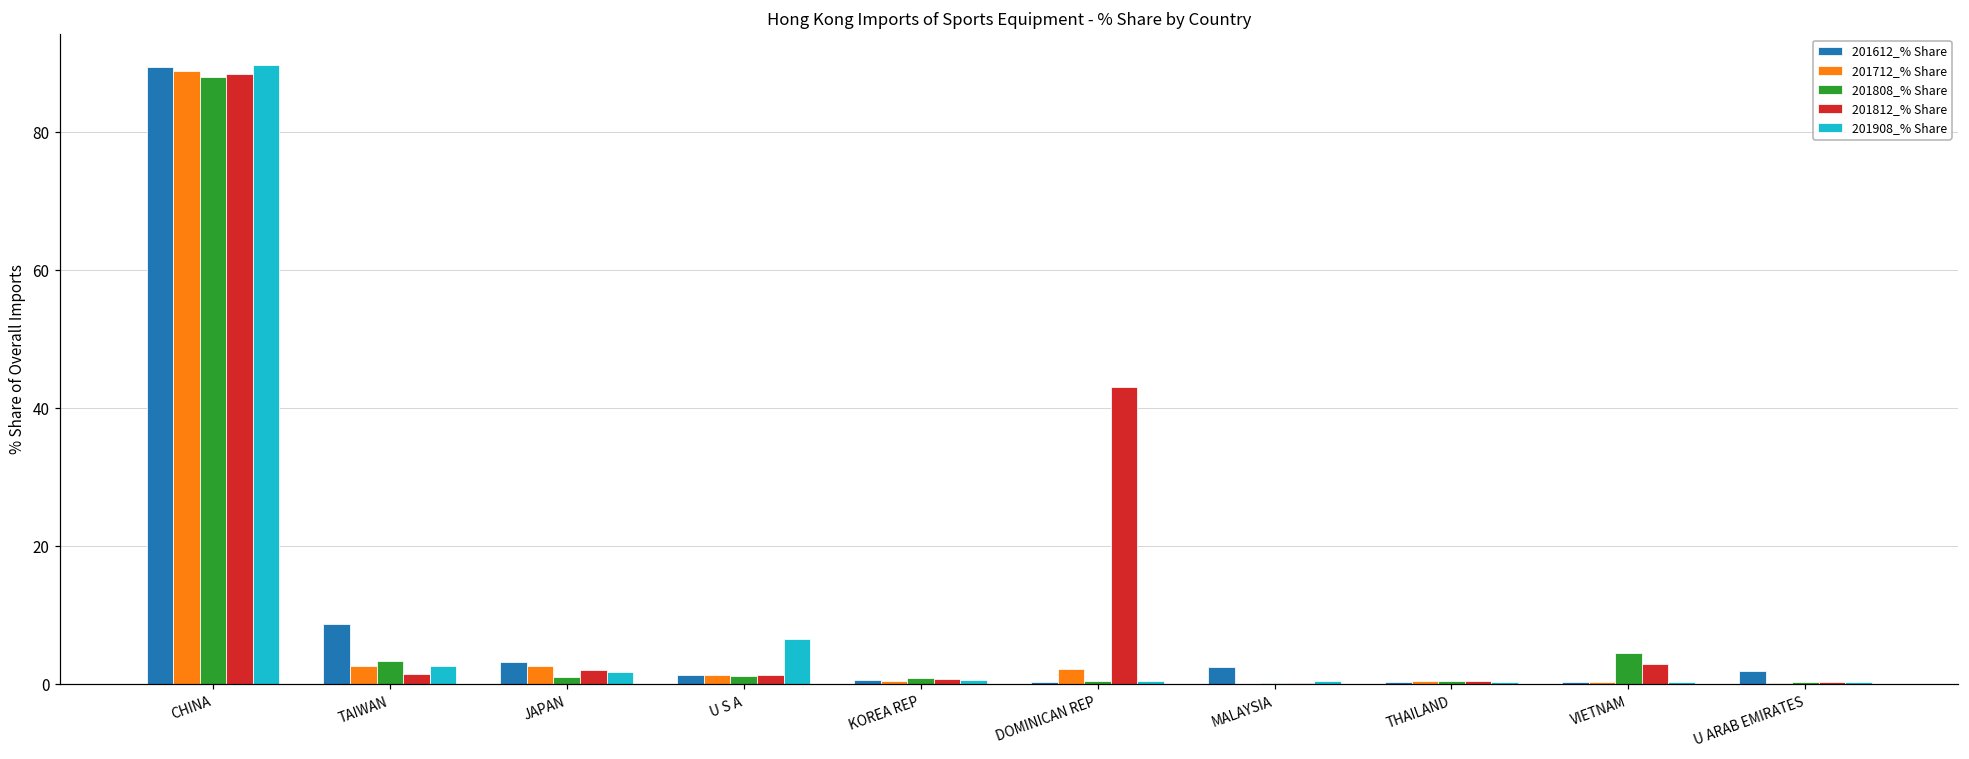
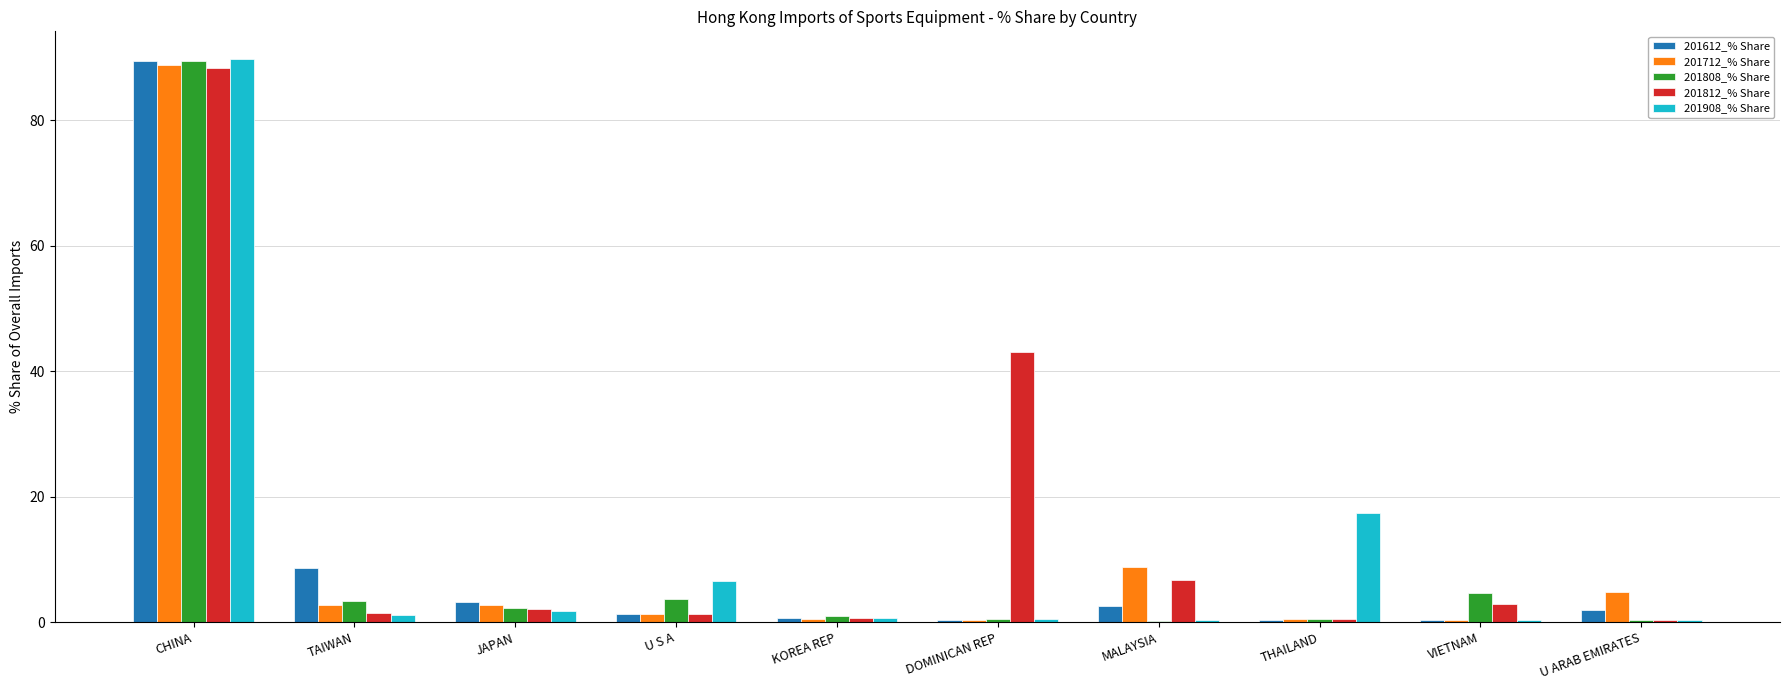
201808_% Share, CHINA: 88 -> 89
201908_% Share, TAIWAN: 3 -> 1
201808_% Share, JAPAN: 1 -> 2
201808_% Share, U S A: 1 -> 4
201712_% Share, DOMINICAN REP: 2 -> 0
201712_% Share, MALAYSIA: 0 -> 9
201812_% Share, MALAYSIA: 0 -> 7
201908_% Share, THAILAND: 0 -> 17
201712_% Share, U ARAB EMIRATES: 0 -> 5
